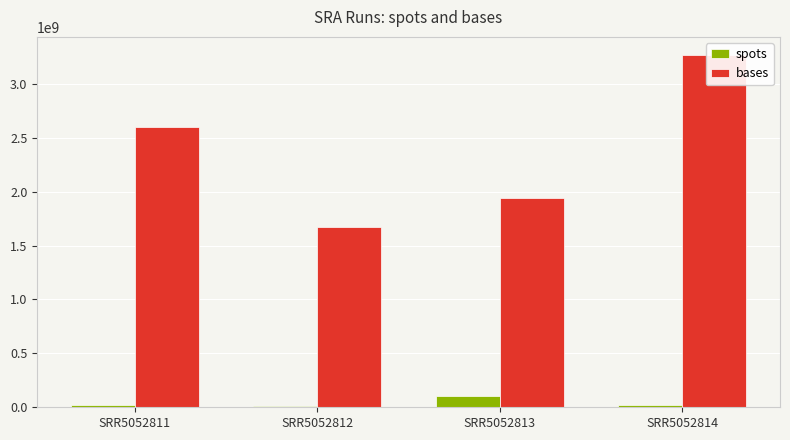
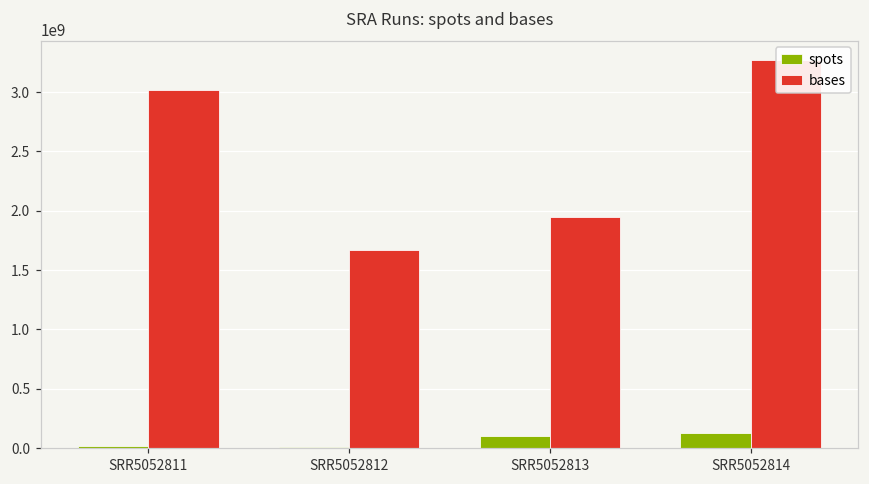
bases, SRR5052811: 2600000000 -> 3020000000
spots, SRR5052814: 20000000 -> 130000000
